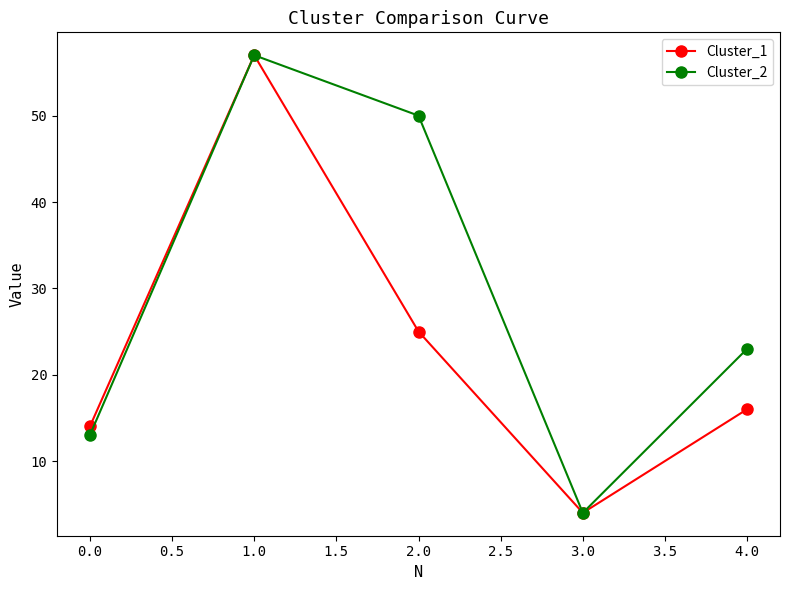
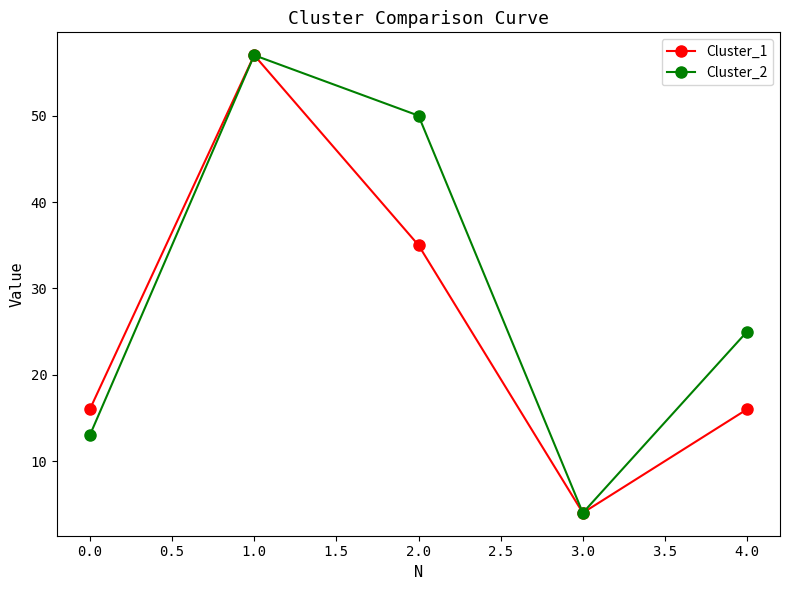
Cluster_1, 0.0: 14 -> 16
Cluster_1, 2.0: 25 -> 35
Cluster_2, 4.0: 23 -> 25
